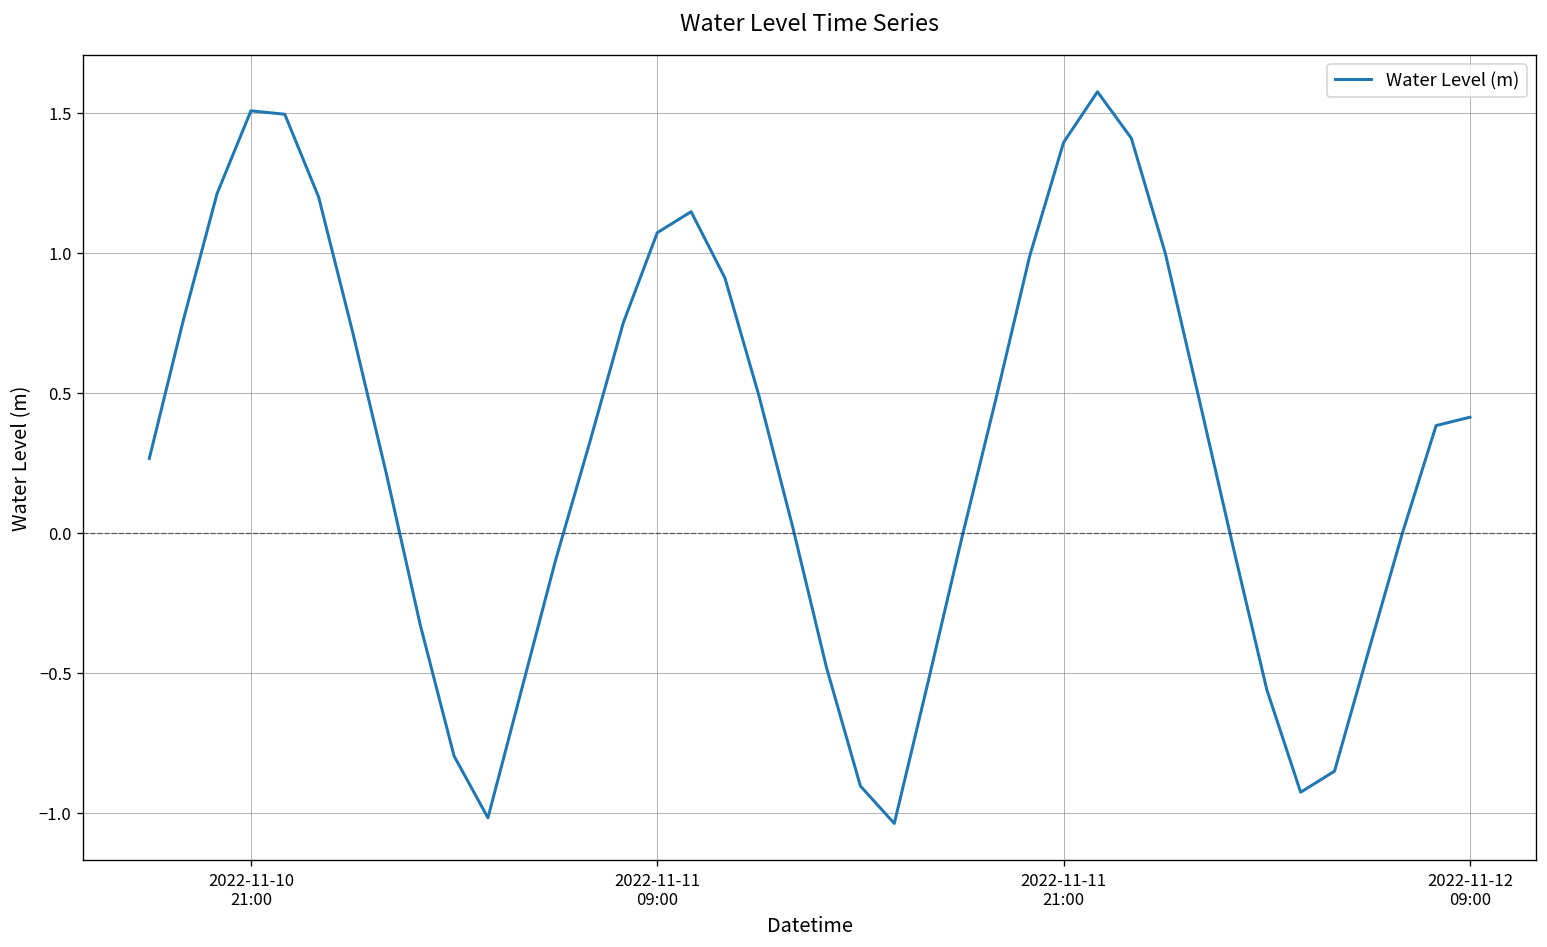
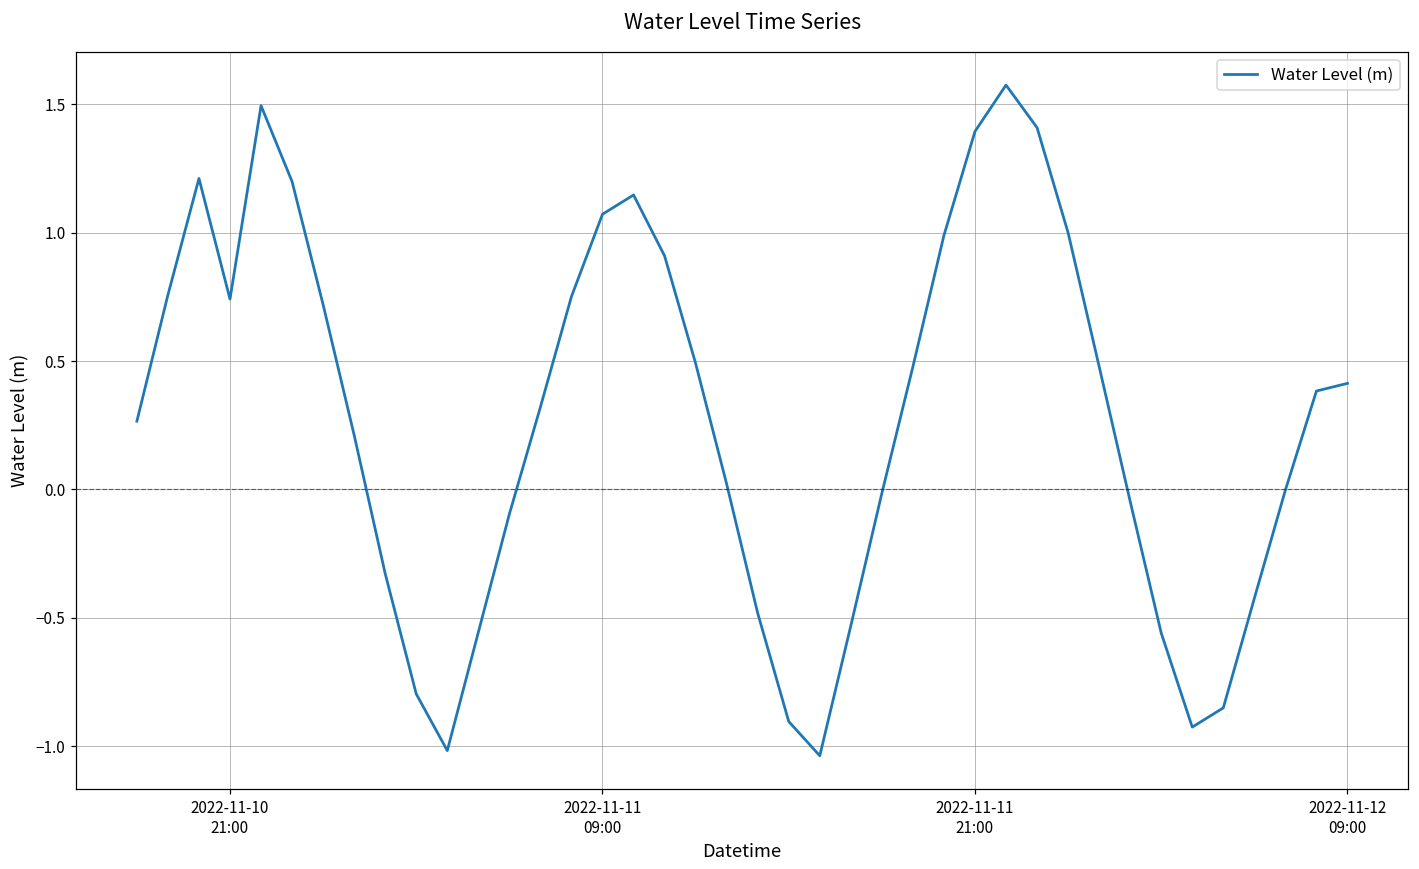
2022-11-10 21:00: 1.51 -> 0.74
